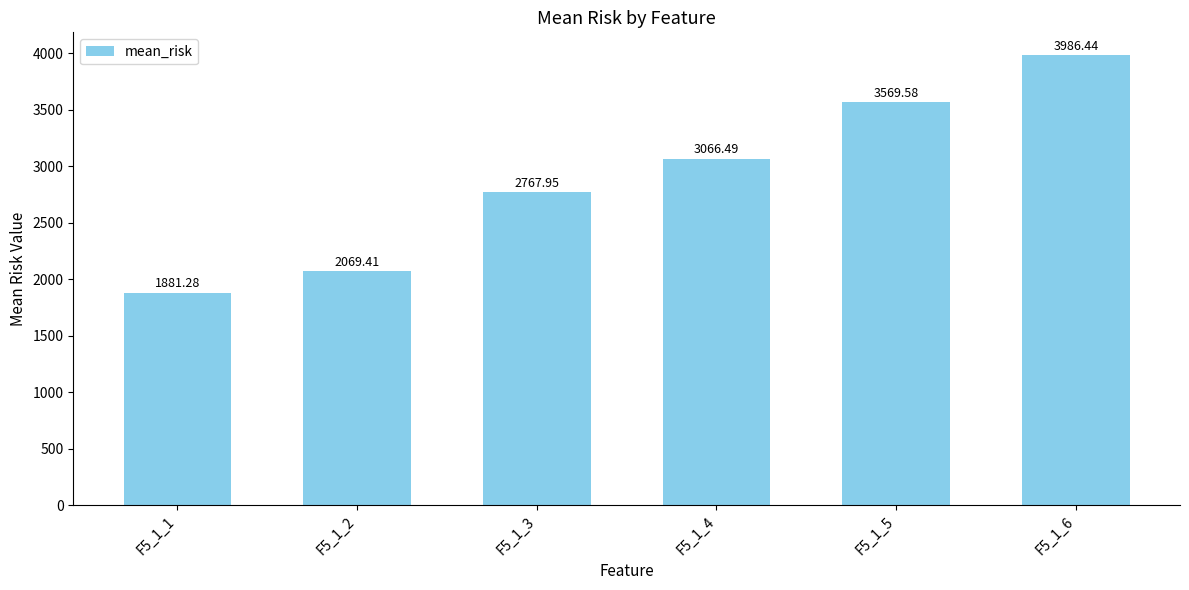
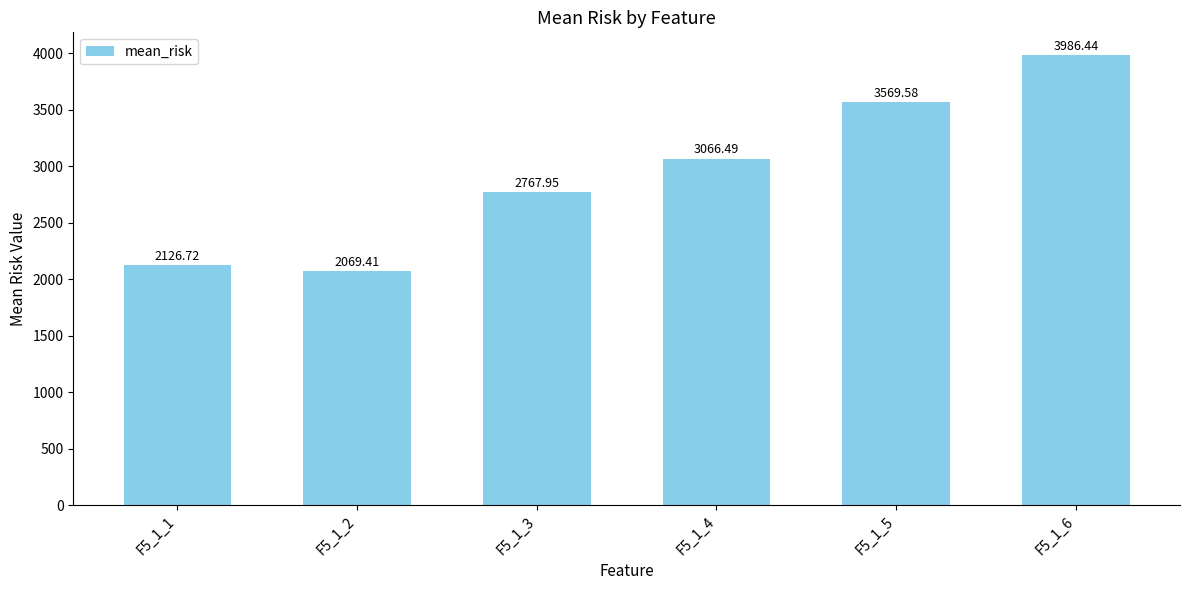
F5_1_1: 1881.28 -> 2126.72
